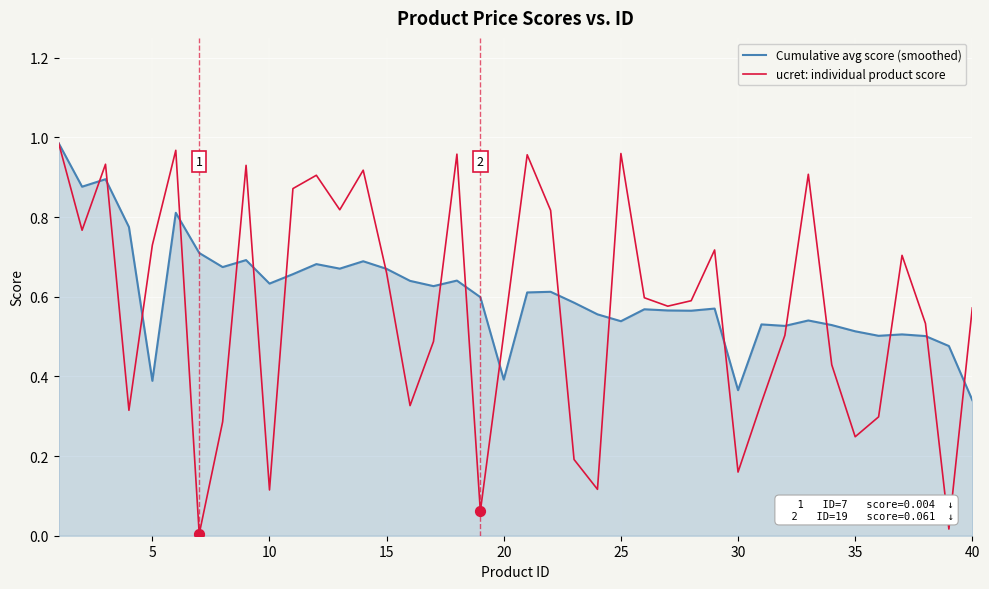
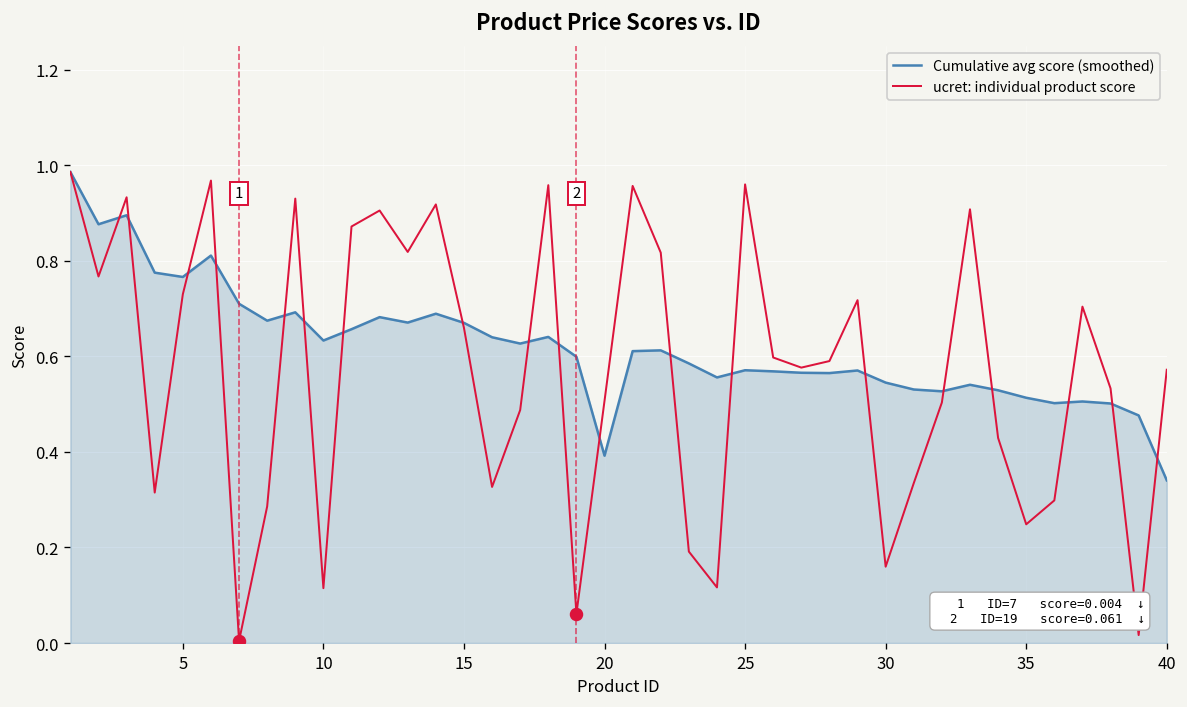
Cumulative avg score (smoothed), 5: 0.39 -> 0.77
Cumulative avg score (smoothed), 25: 0.54 -> 0.57
Cumulative avg score (smoothed), 30: 0.37 -> 0.55
